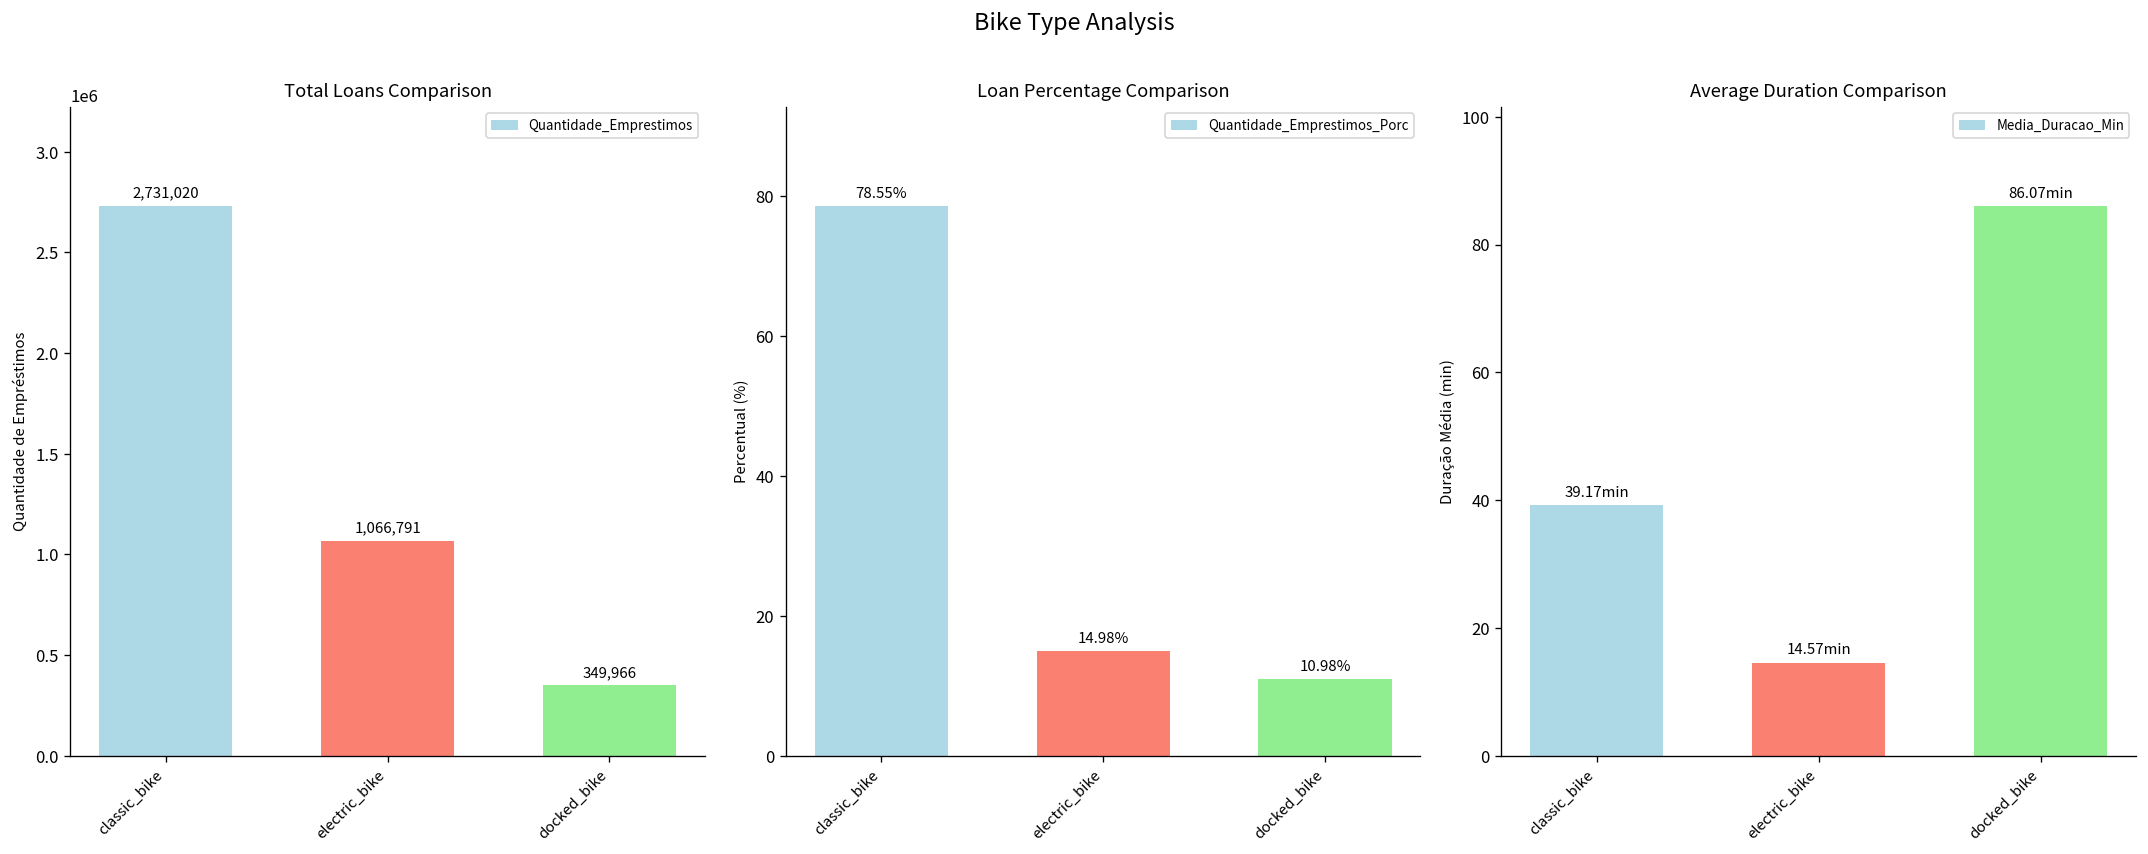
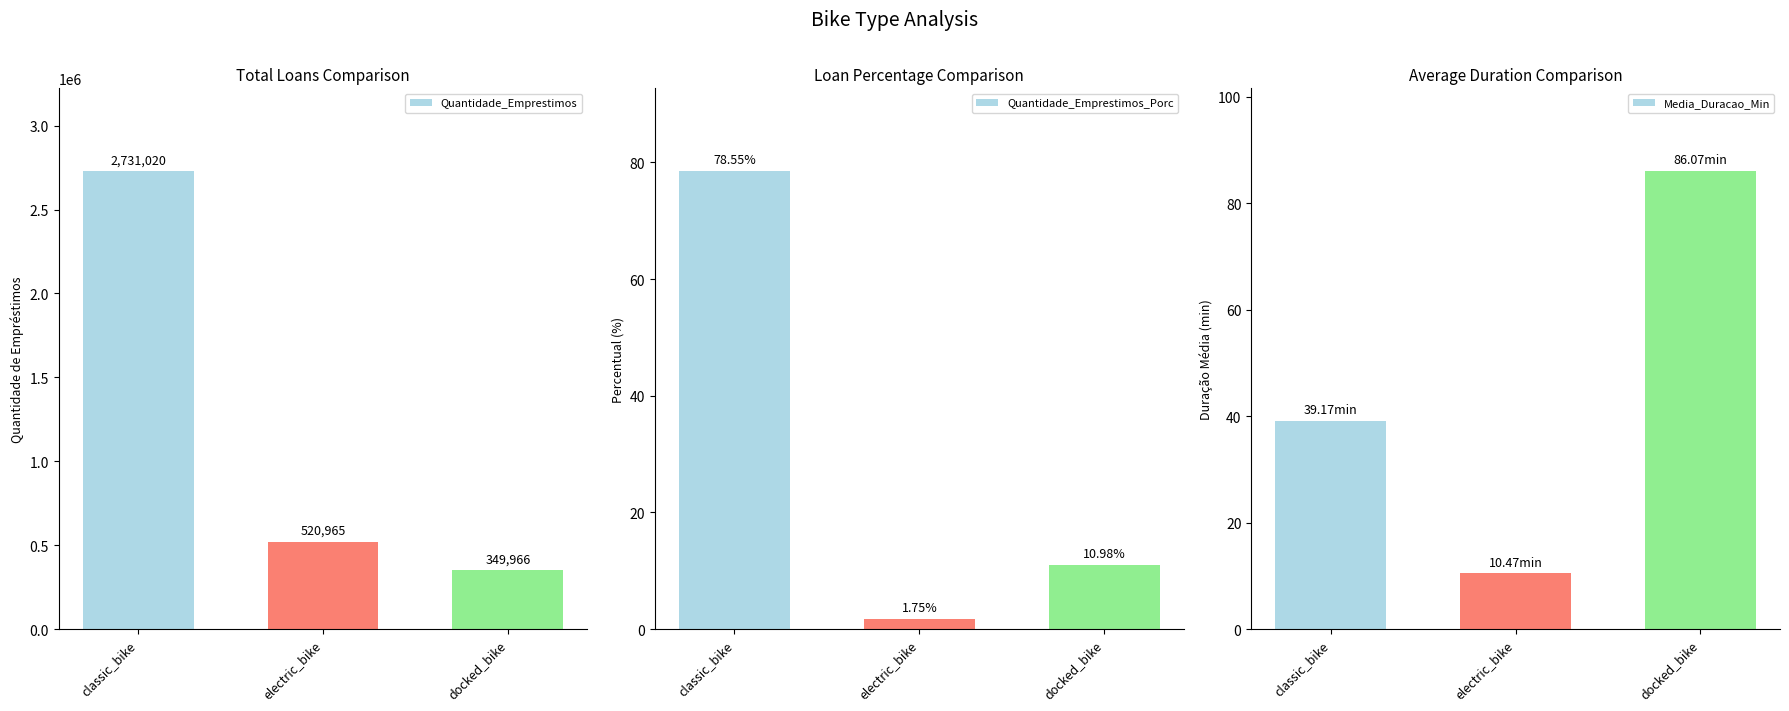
Total Loans Comparison, electric_bike: 1,066,791 -> 520,965
Loan Percentage Comparison, electric_bike: 14.98% -> 1.75%
Average Duration Comparison, electric_bike: 14.57 -> 10.47
